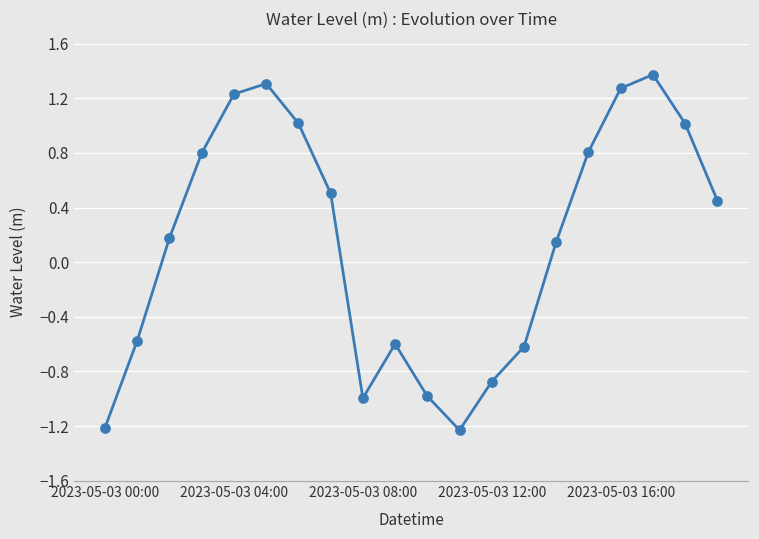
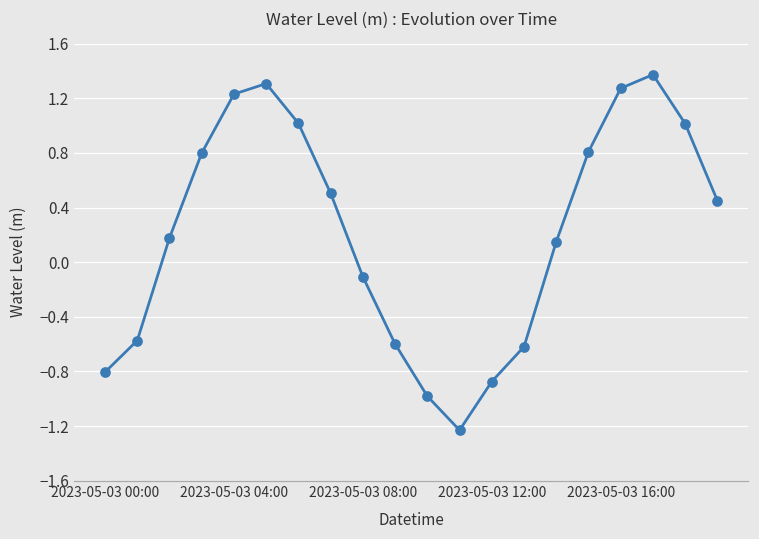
2023-05-03 00:00: -1.21 -> -0.80
2023-05-03 08:00: -1.00 -> -0.11
